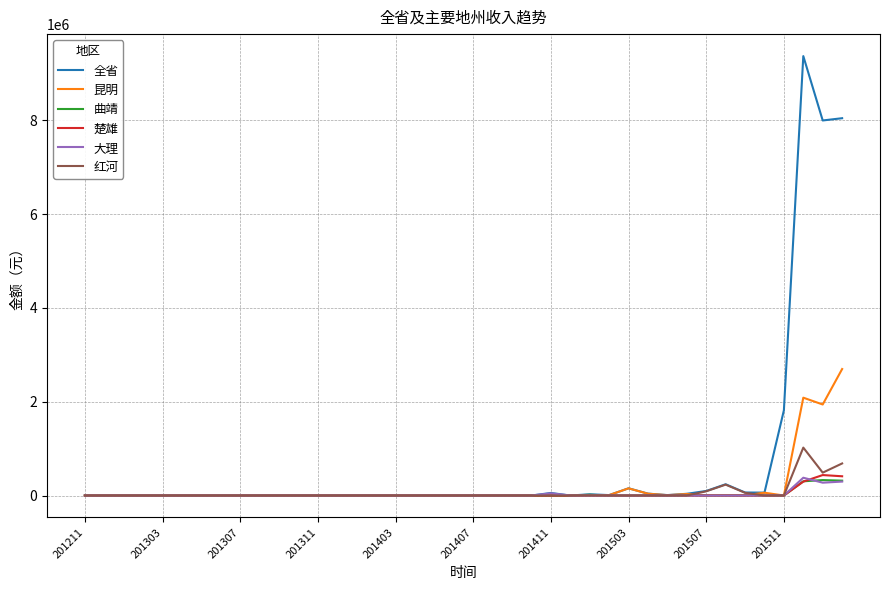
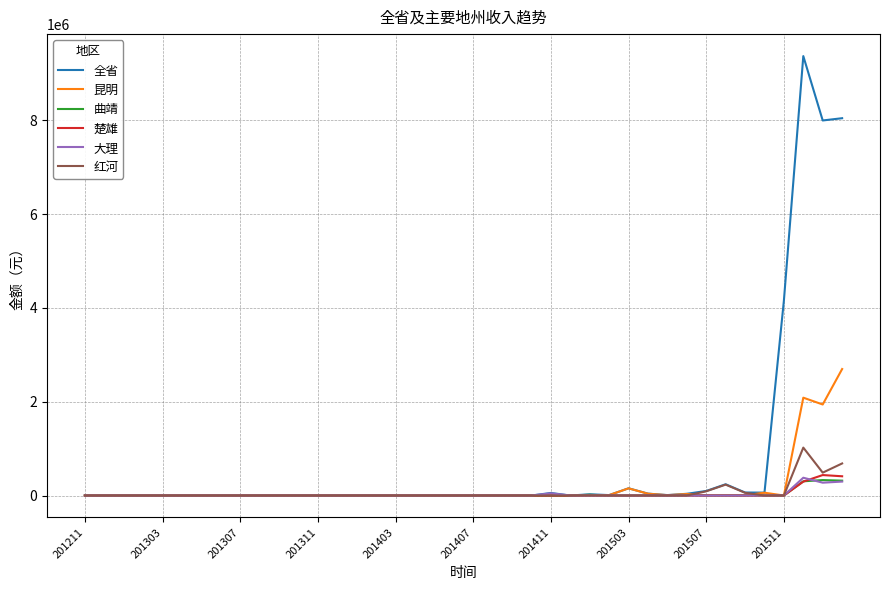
全省, 201511: 1800000 -> 4200000
